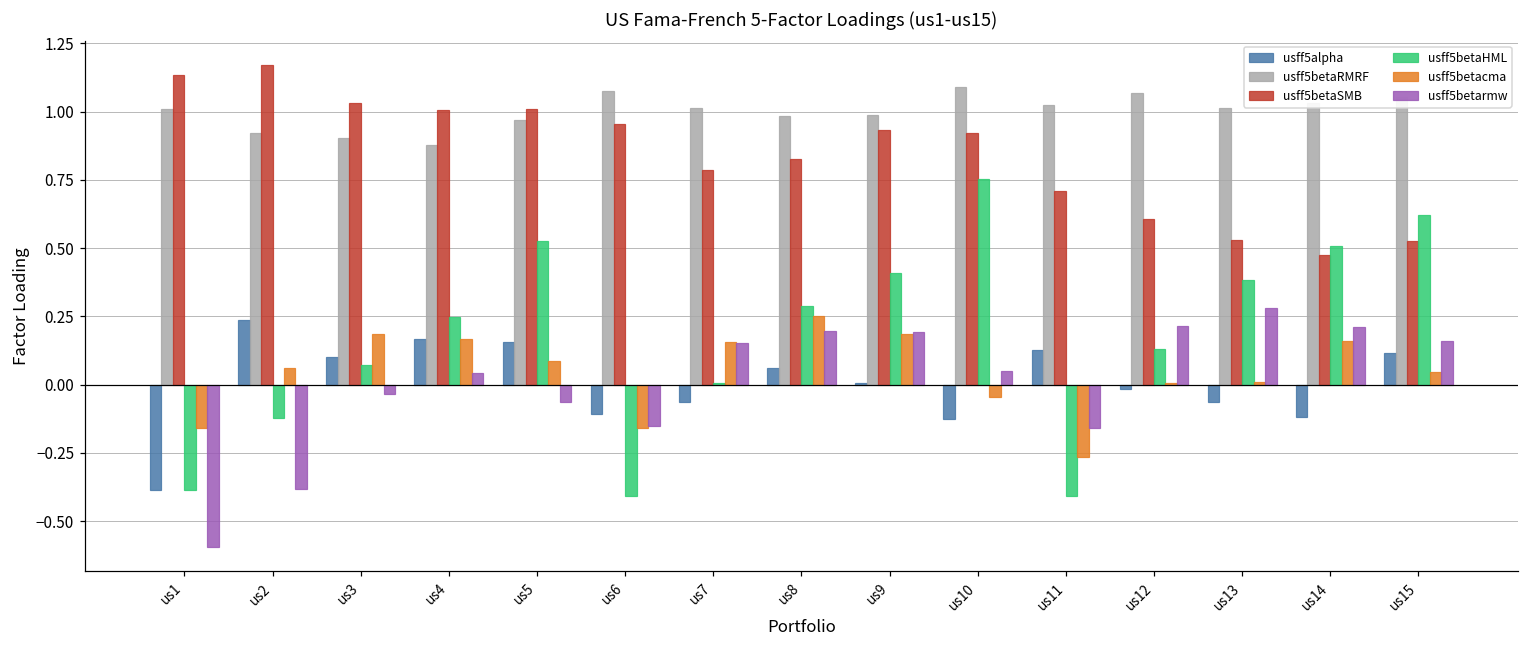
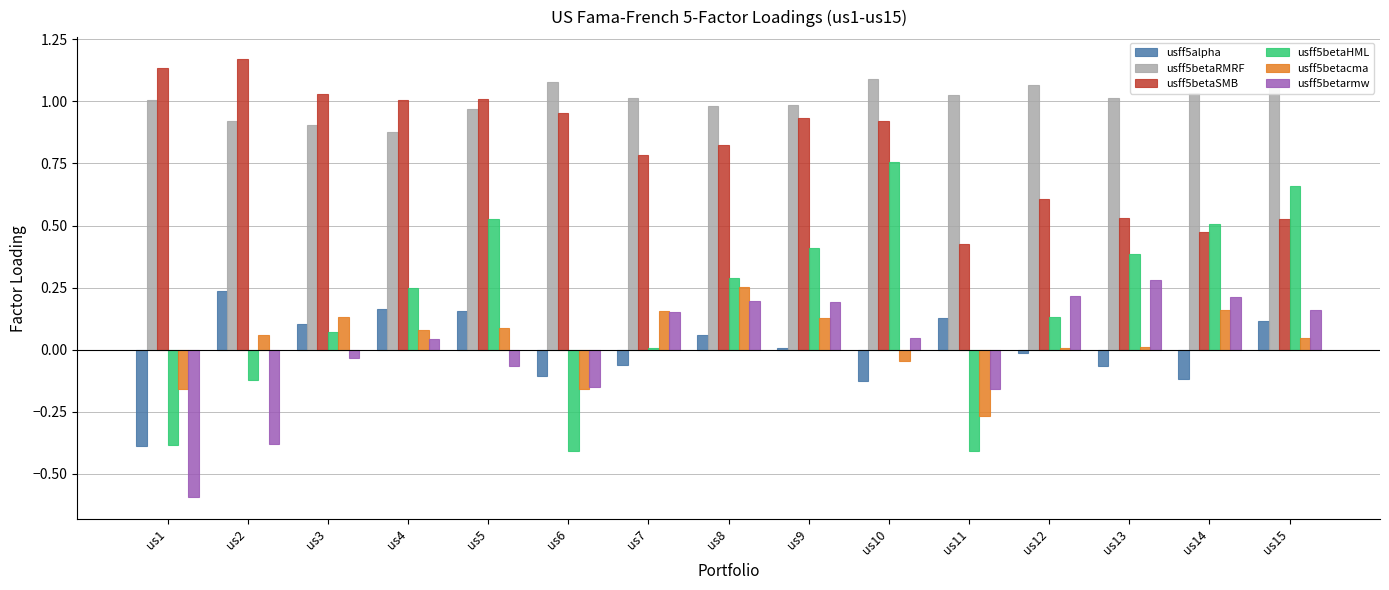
usff5betacma, us3: 0.18 -> 0.13
usff5betacma, us4: 0.17 -> 0.08
usff5betacma, us9: 0.19 -> 0.13
usff5betaSMB, us11: 0.71 -> 0.42
usff5betaHML, us15: 0.62 -> 0.66
